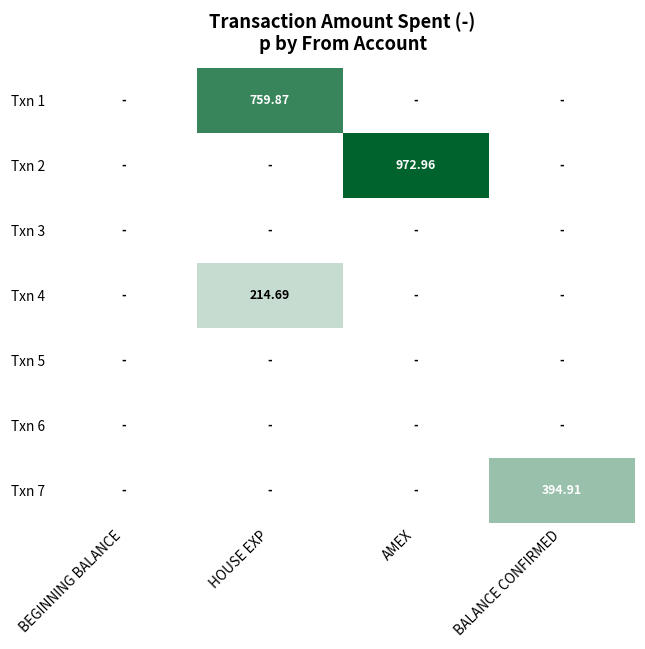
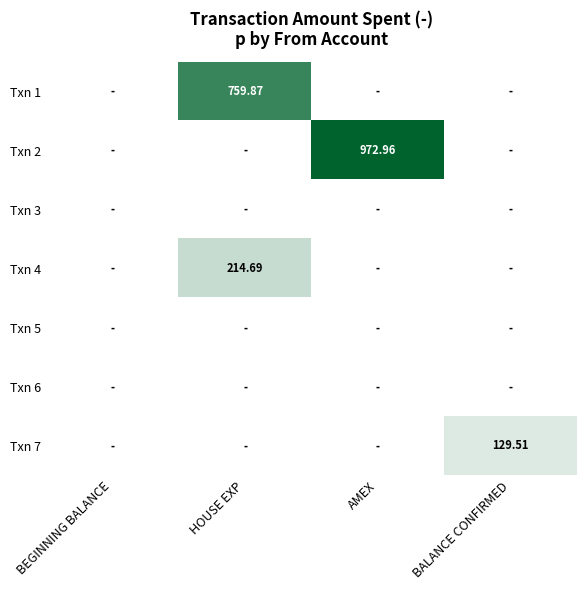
Txn 7, BALANCE CONFIRMED: 394.91 -> 129.51
